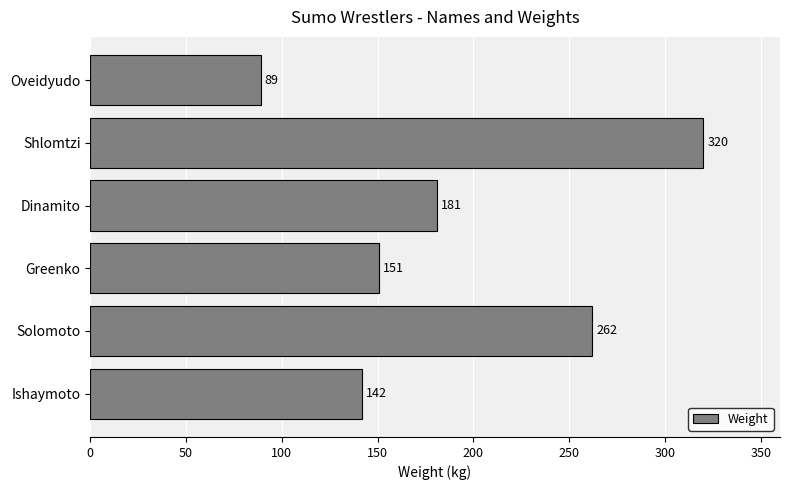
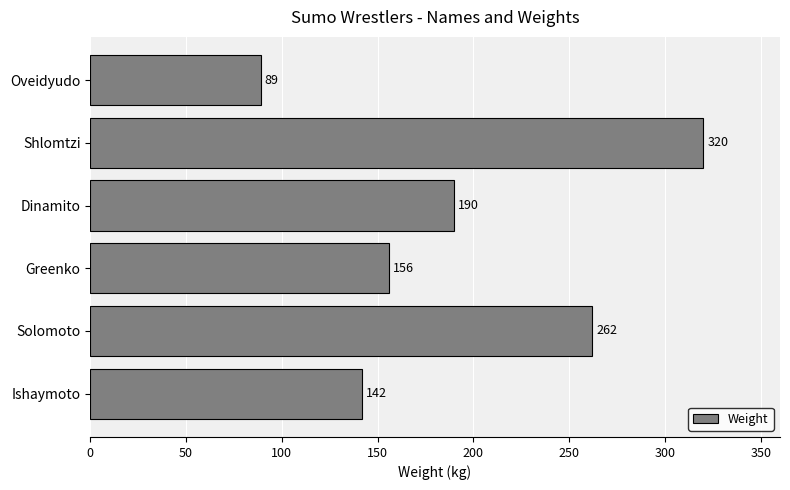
Dinamito: 181 -> 190
Greenko: 151 -> 156
